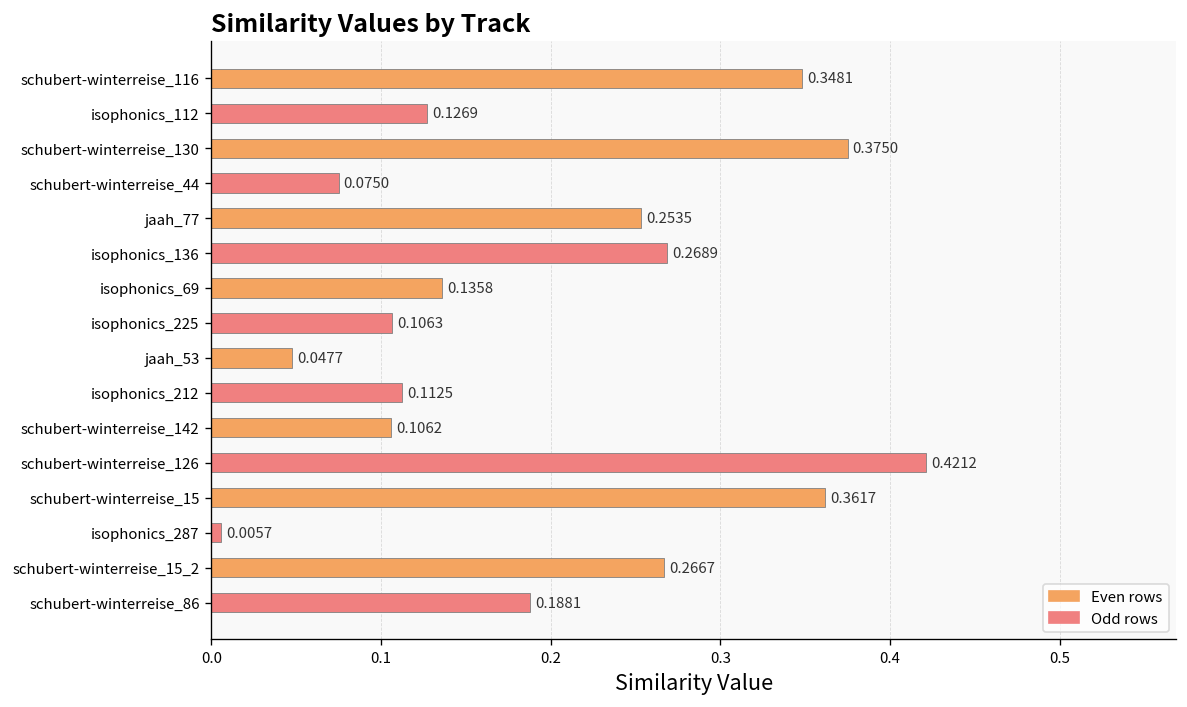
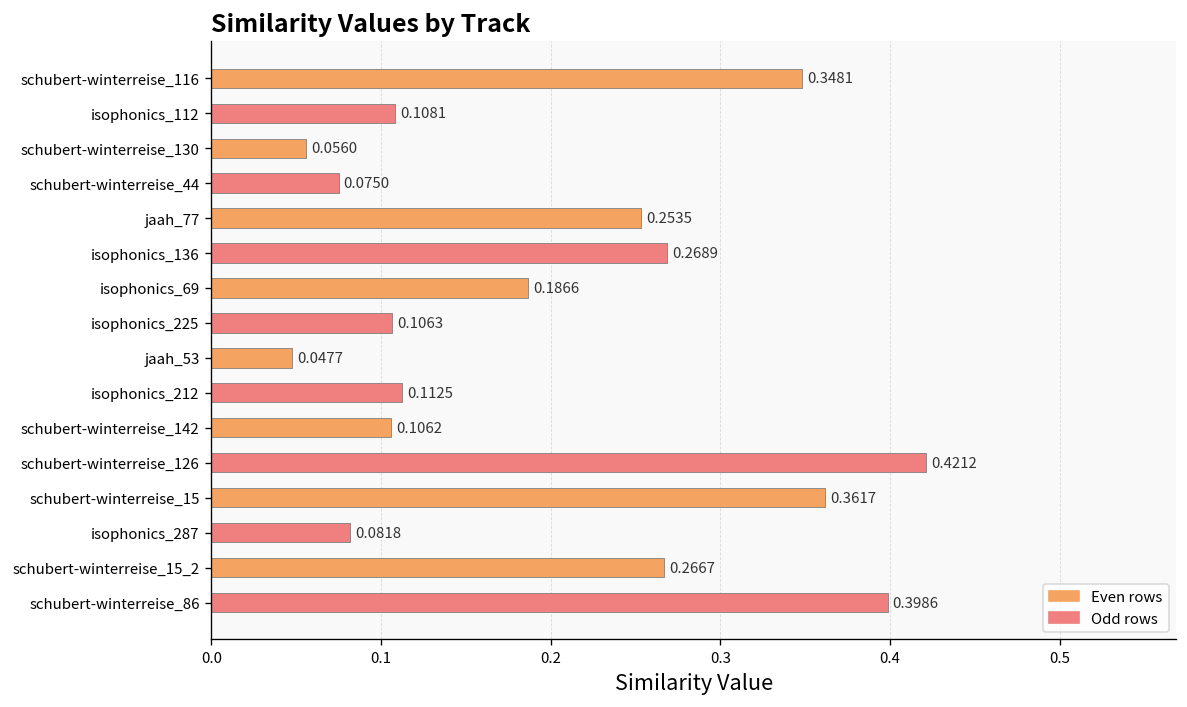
isophonics_112: 0.1269 -> 0.1081
schubert-winterreise_130: 0.3750 -> 0.0560
isophonics_69: 0.1358 -> 0.1866
isophonics_287: 0.0057 -> 0.0818
schubert-winterreise_86: 0.1881 -> 0.3986
